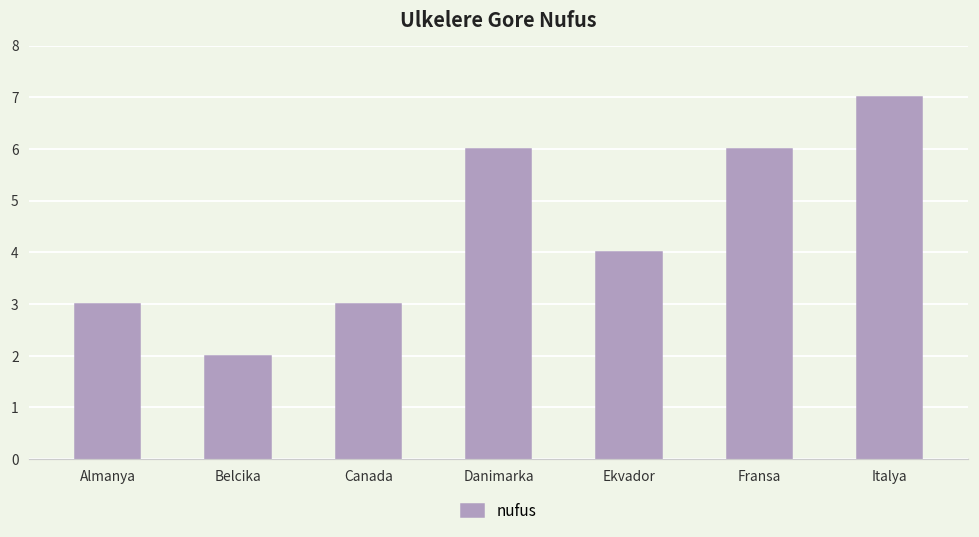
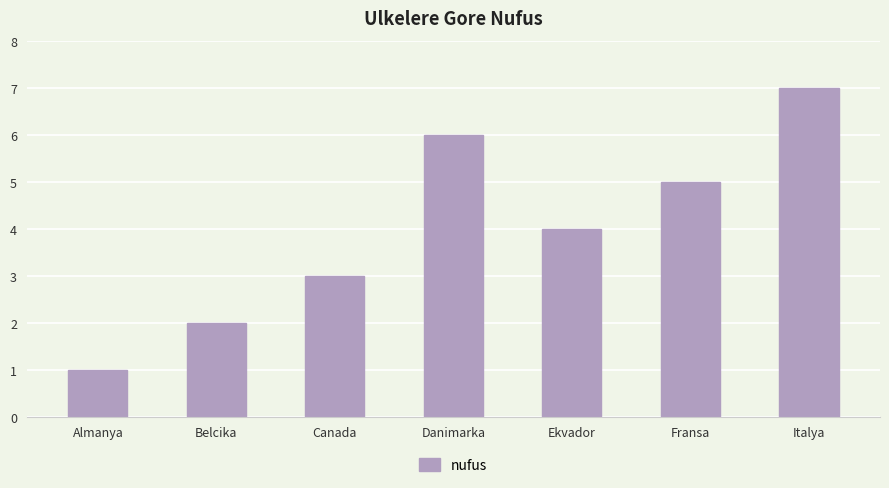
Almanya: 3 -> 1
Fransa: 6 -> 5
